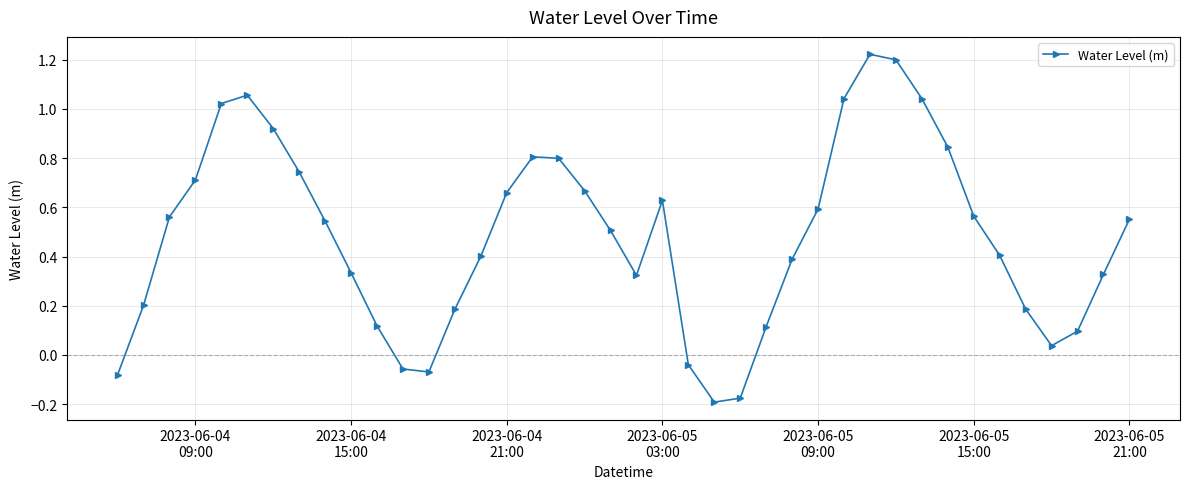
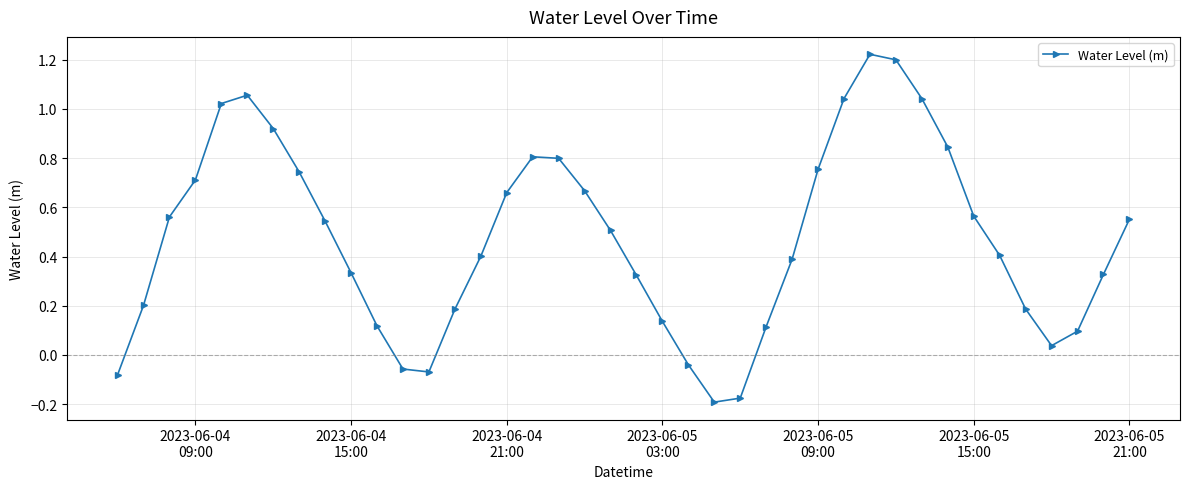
2023-06-05 03:00: 0.63 -> 0.14
2023-06-05 09:00: 0.59 -> 0.75
